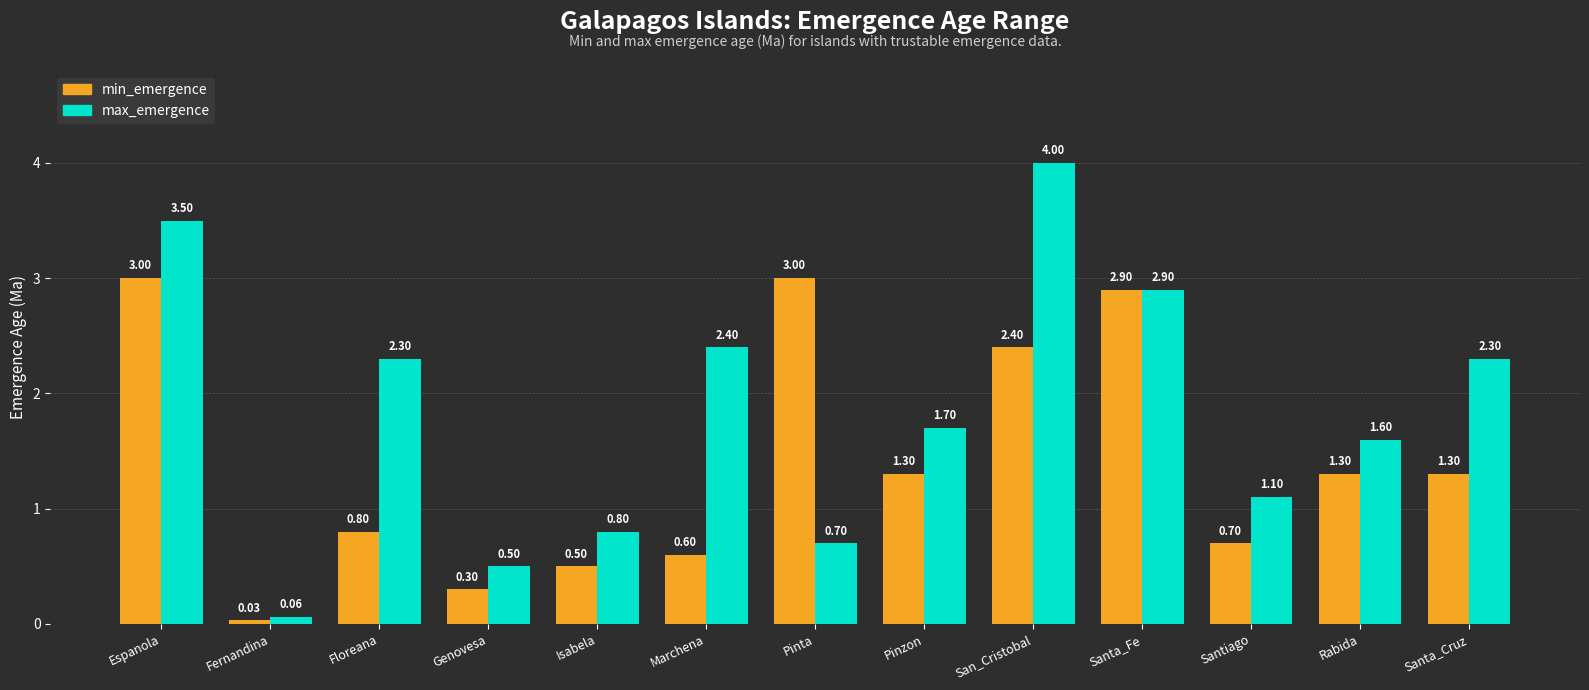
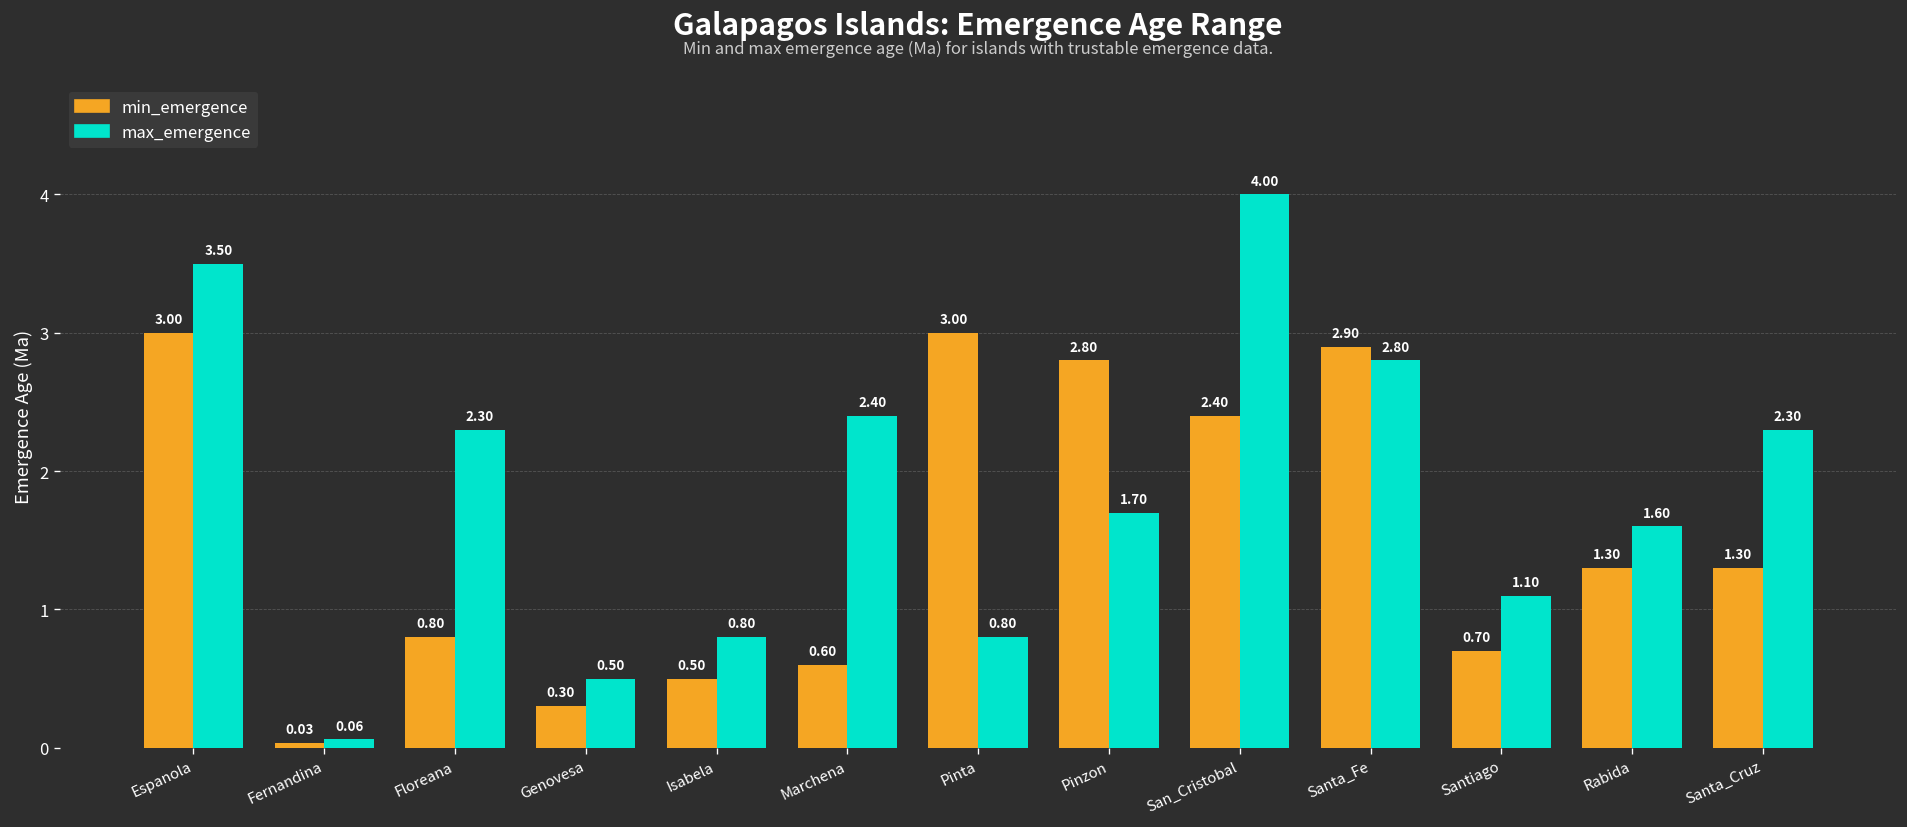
max_emergence, Pinta: 0.70 -> 0.80
min_emergence, Pinzon: 1.30 -> 2.80
max_emergence, Santa_Fe: 2.90 -> 2.80
